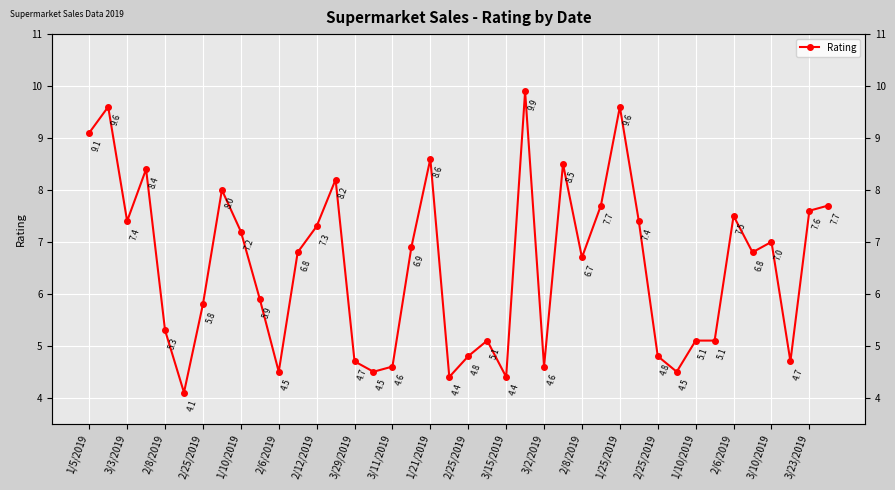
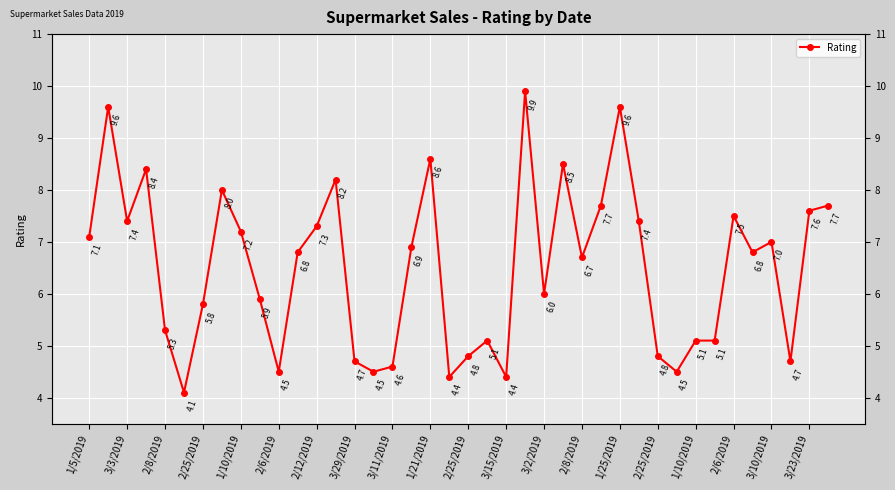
1/5/2019: 9.1 -> 7.1
3/2/2019: 4.6 -> 6.0
